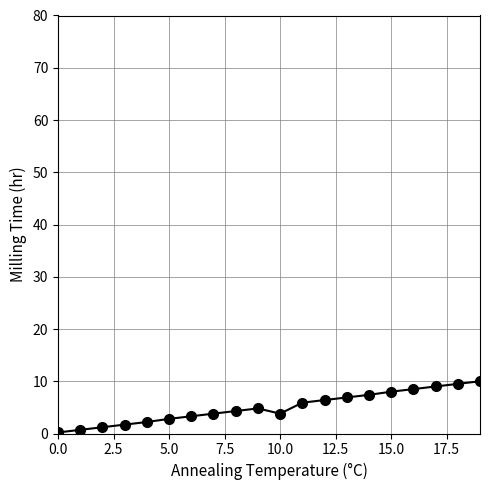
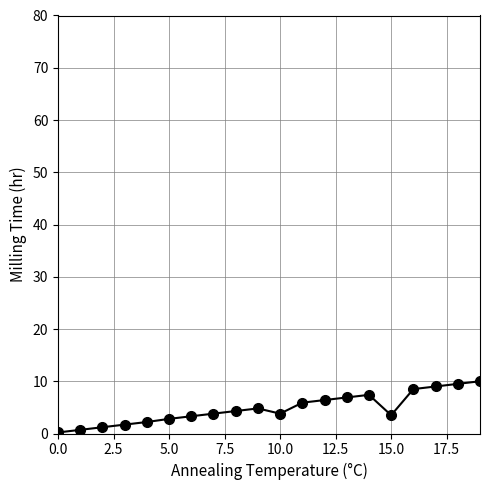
15.0: 8 -> 4
